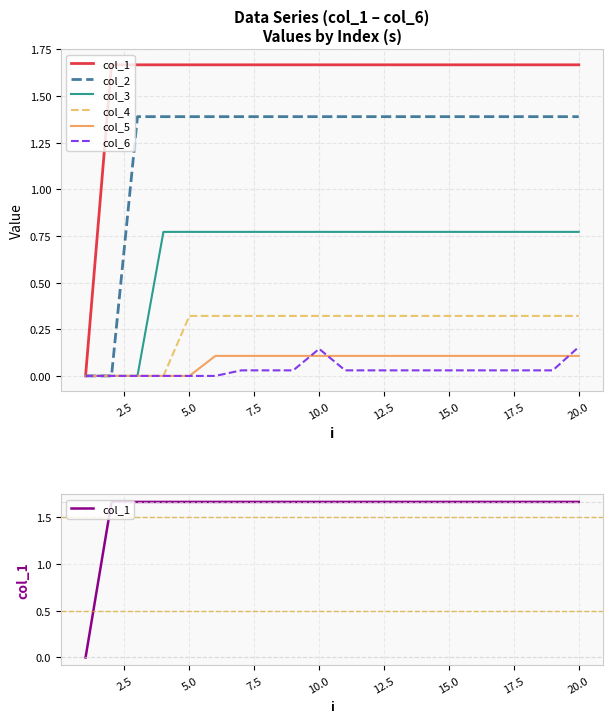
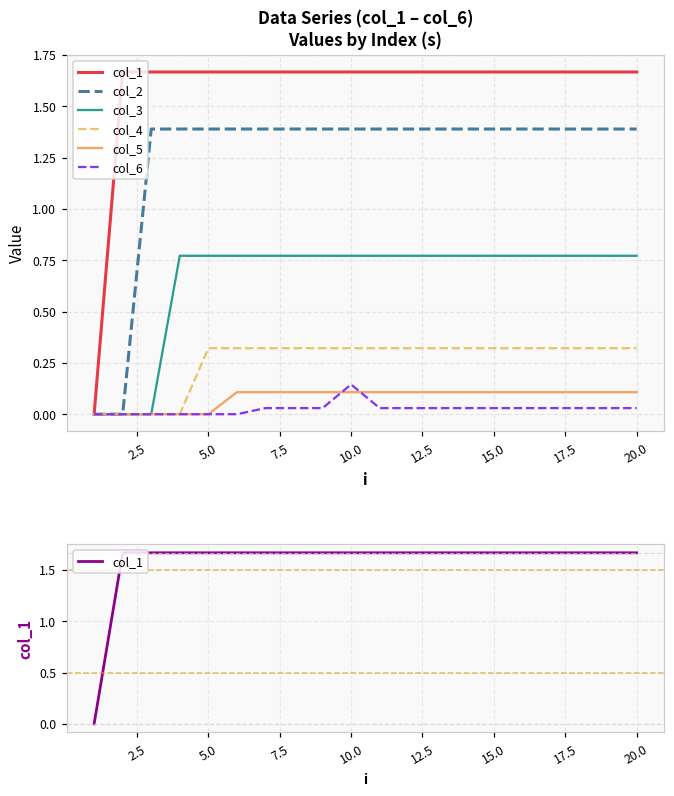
Data Series (col_1 – col_6) Values by Index (s), col_6, 20.0: 0.15 -> 0.03
